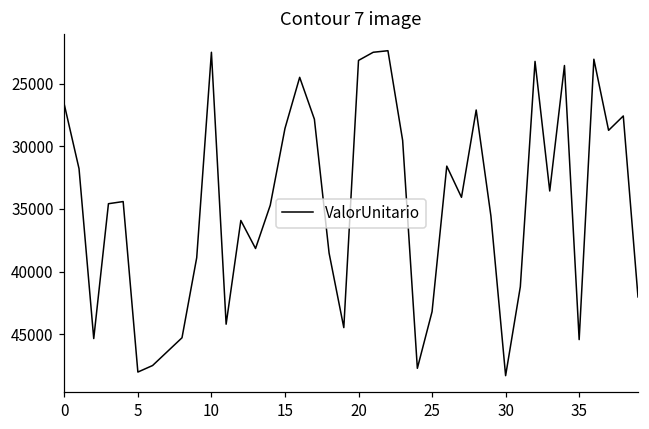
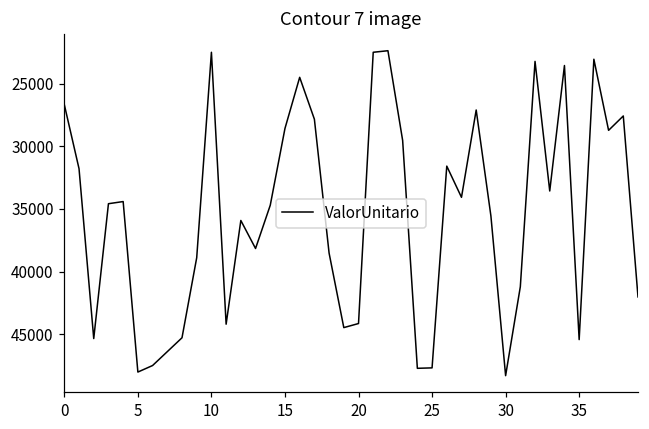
20: 23100 -> 44100
25: 43200 -> 47700
